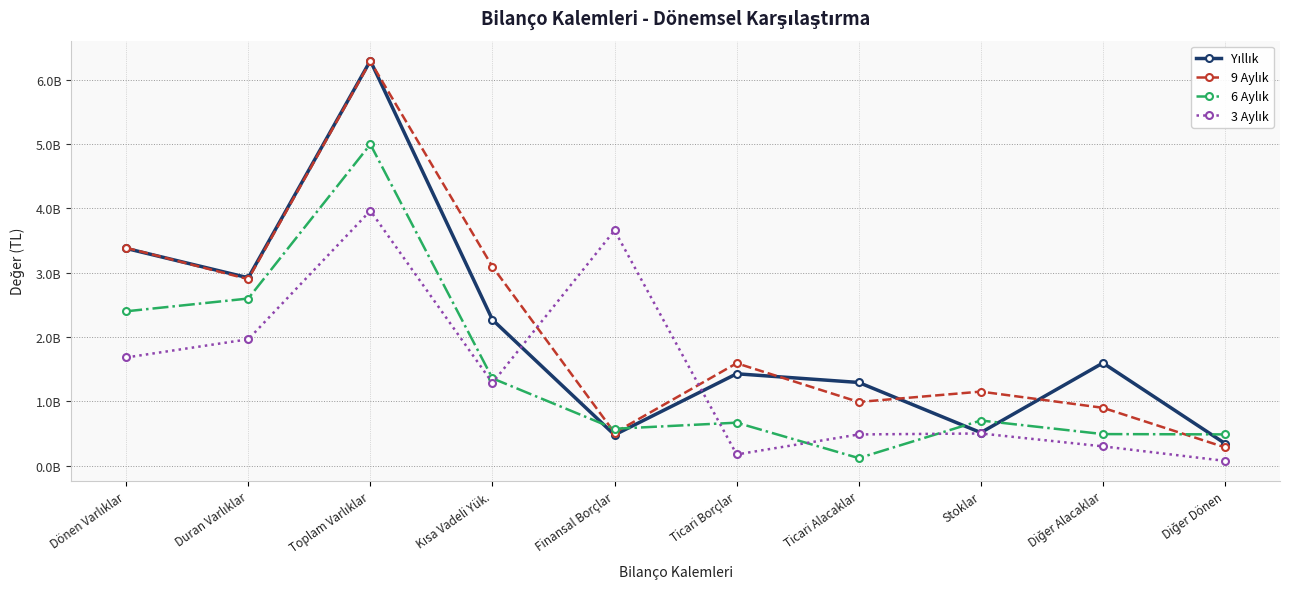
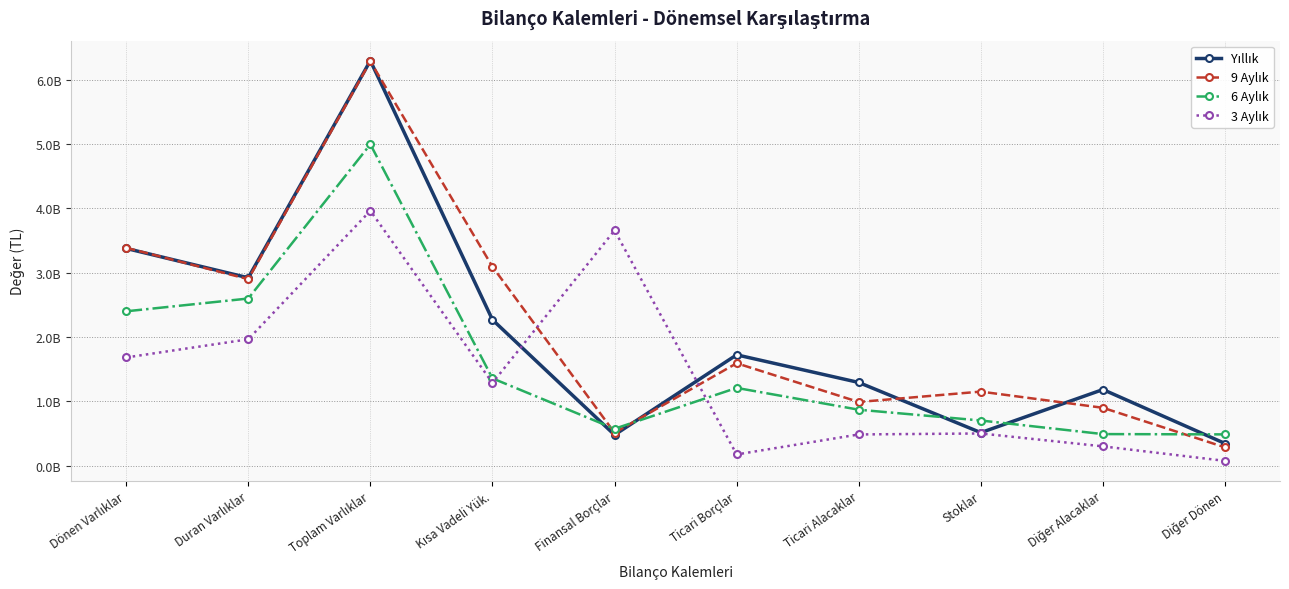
Yıllık, Ticari Borçlar: 1400000000 -> 1700000000
6 Aylık, Ticari Borçlar: 700000000 -> 1200000000
6 Aylık, Ticari Alacaklar: 100000000 -> 900000000
Yıllık, Diğer Alacaklar: 1600000000 -> 1200000000
